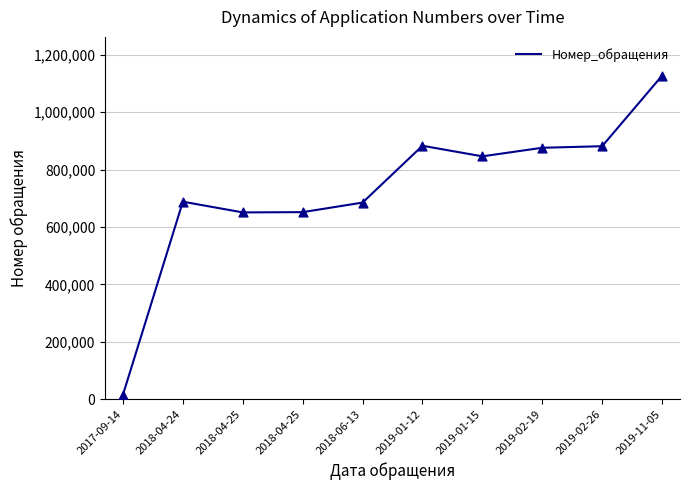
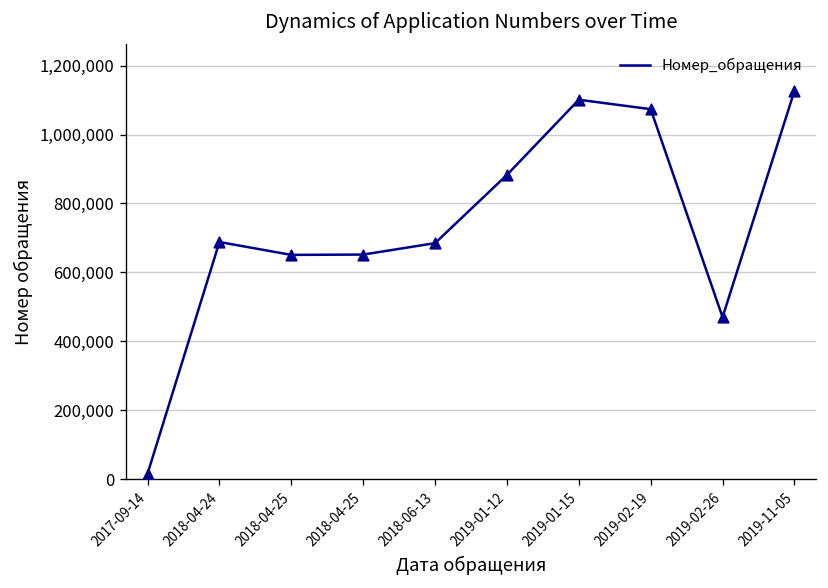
2019-01-15: 850,000 -> 1,100,000
2019-02-19: 880,000 -> 1,070,000
2019-02-26: 880,000 -> 470,000
